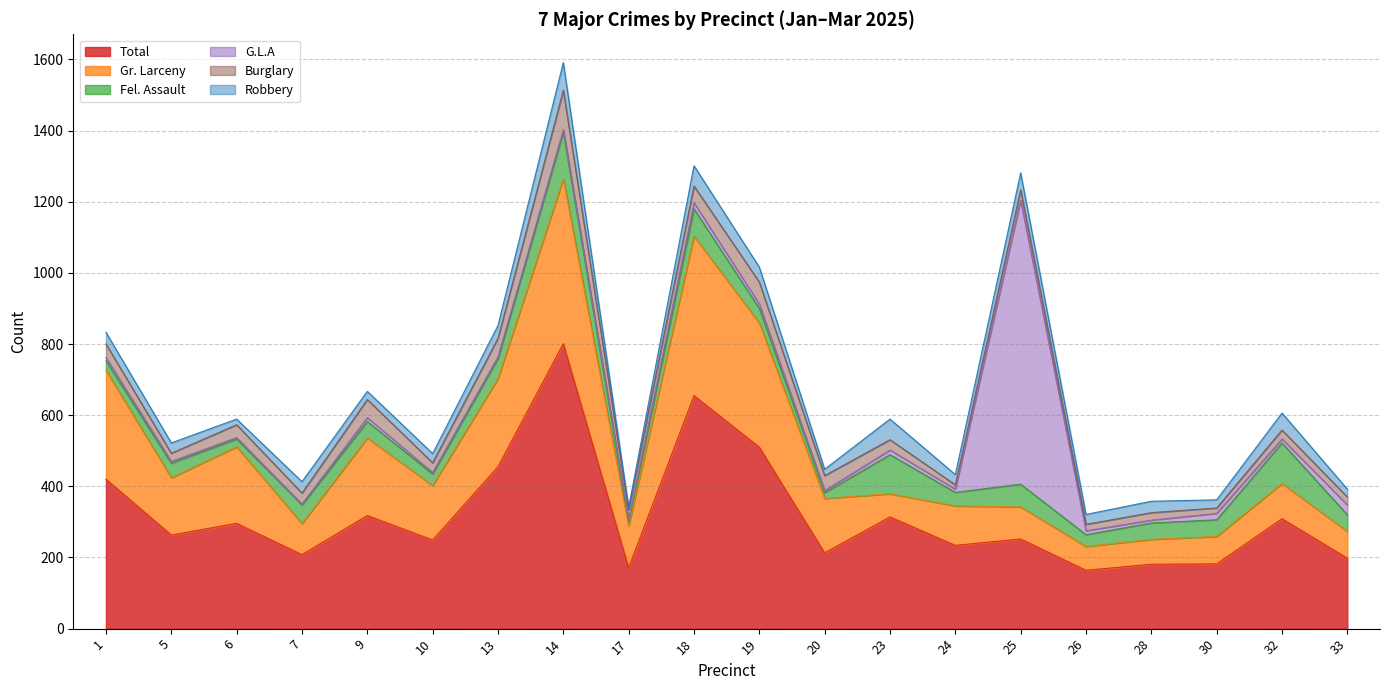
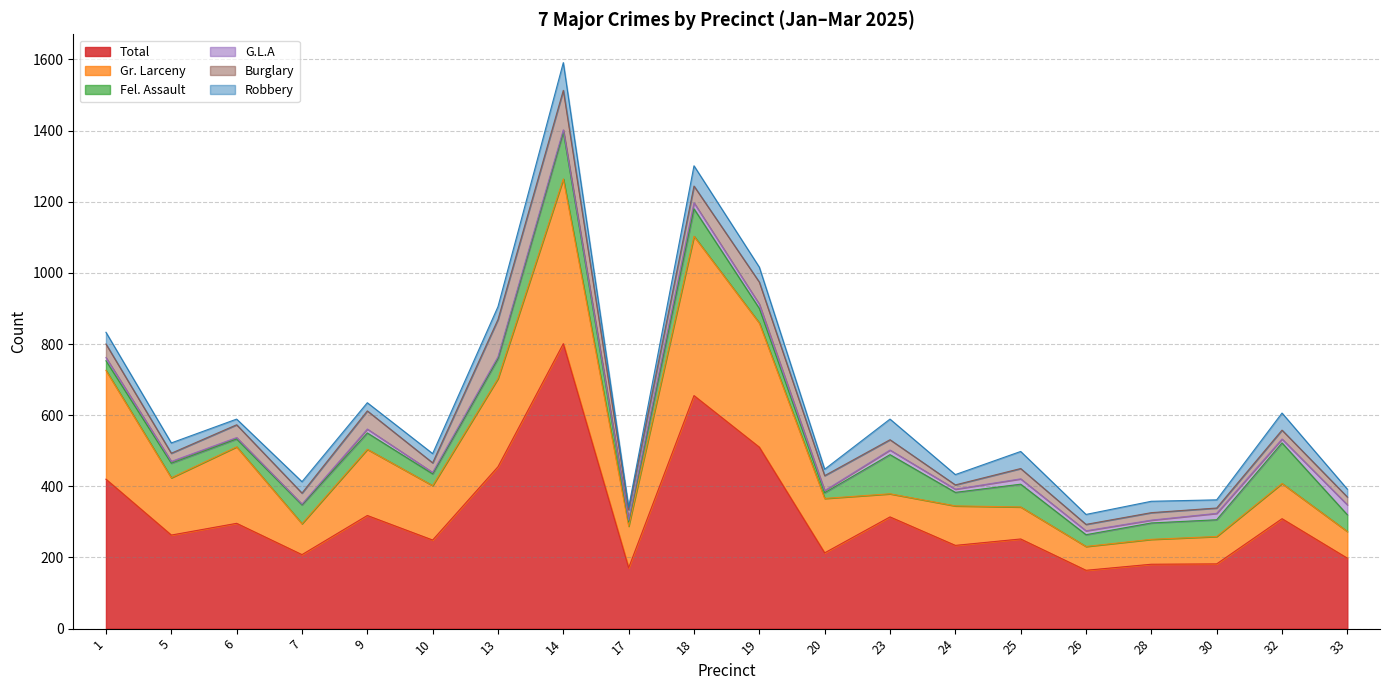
Gr. Larceny, 9: 220 -> 190
Burglary, 13: 50 -> 110
G.L.A, 25: 800 -> 20
